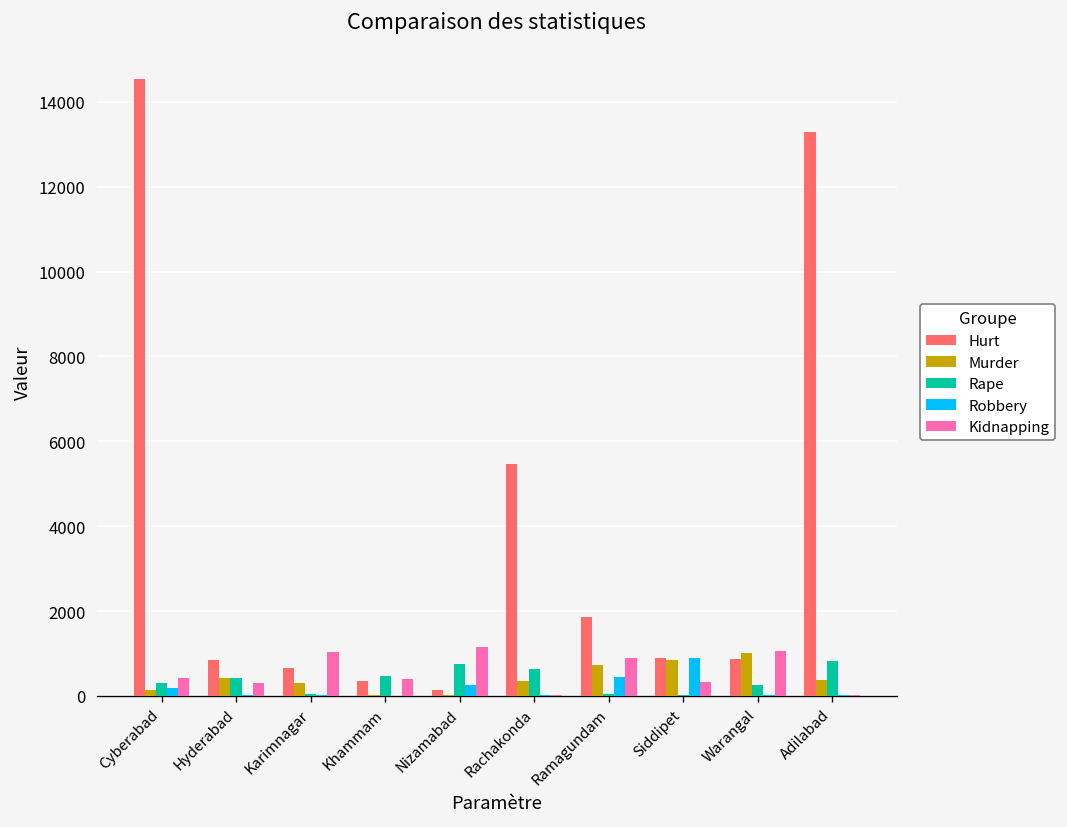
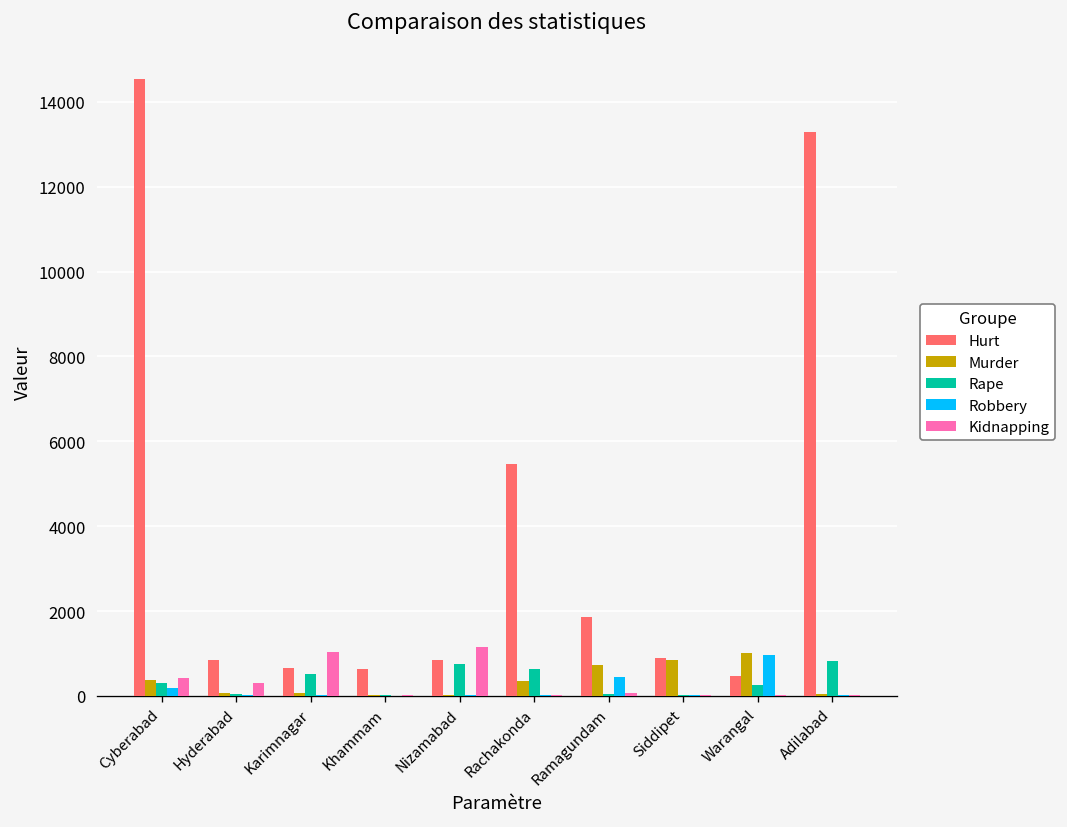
Murder, Cyberabad: 100 -> 400
Murder, Hyderabad: 400 -> 100
Rape, Hyderabad: 400 -> 0
Murder, Karimnagar: 300 -> 100
Rape, Karimnagar: 0 -> 500
Hurt, Khammam: 300 -> 600
Rape, Khammam: 500 -> 0
Kidnapping, Khammam: 400 -> 0
Hurt, Nizamabad: 100 -> 800
Robbery, Nizamabad: 300 -> 0
Kidnapping, Ramagundam: 900 -> 100
Robbery, Siddipet: 900 -> 0
Kidnapping, Siddipet: 300 -> 0
Hurt, Warangal: 900 -> 500
Robbery, Warangal: 0 -> 1000
Kidnapping, Warangal: 1000 -> 0
Murder, Adilabad: 400 -> 0
